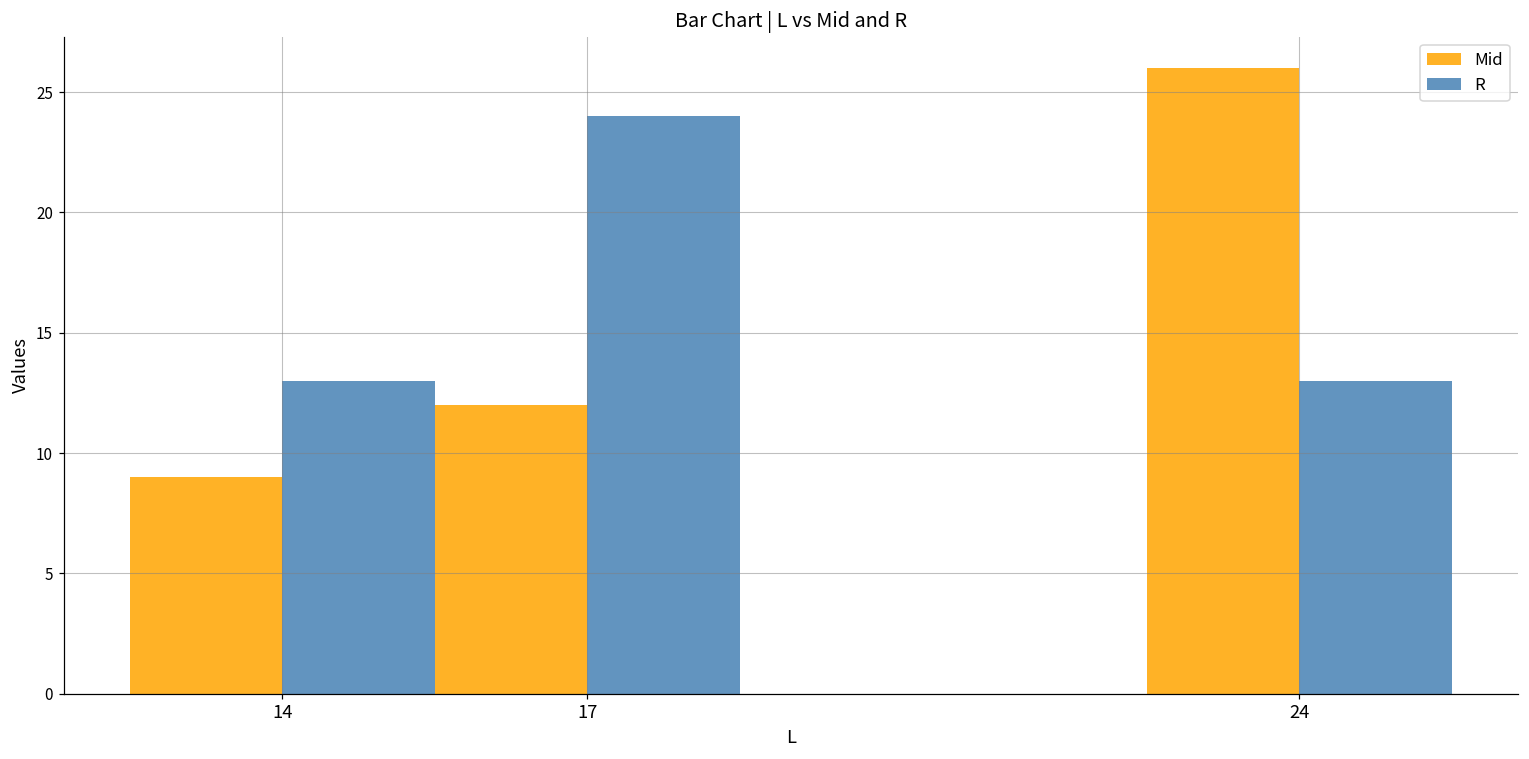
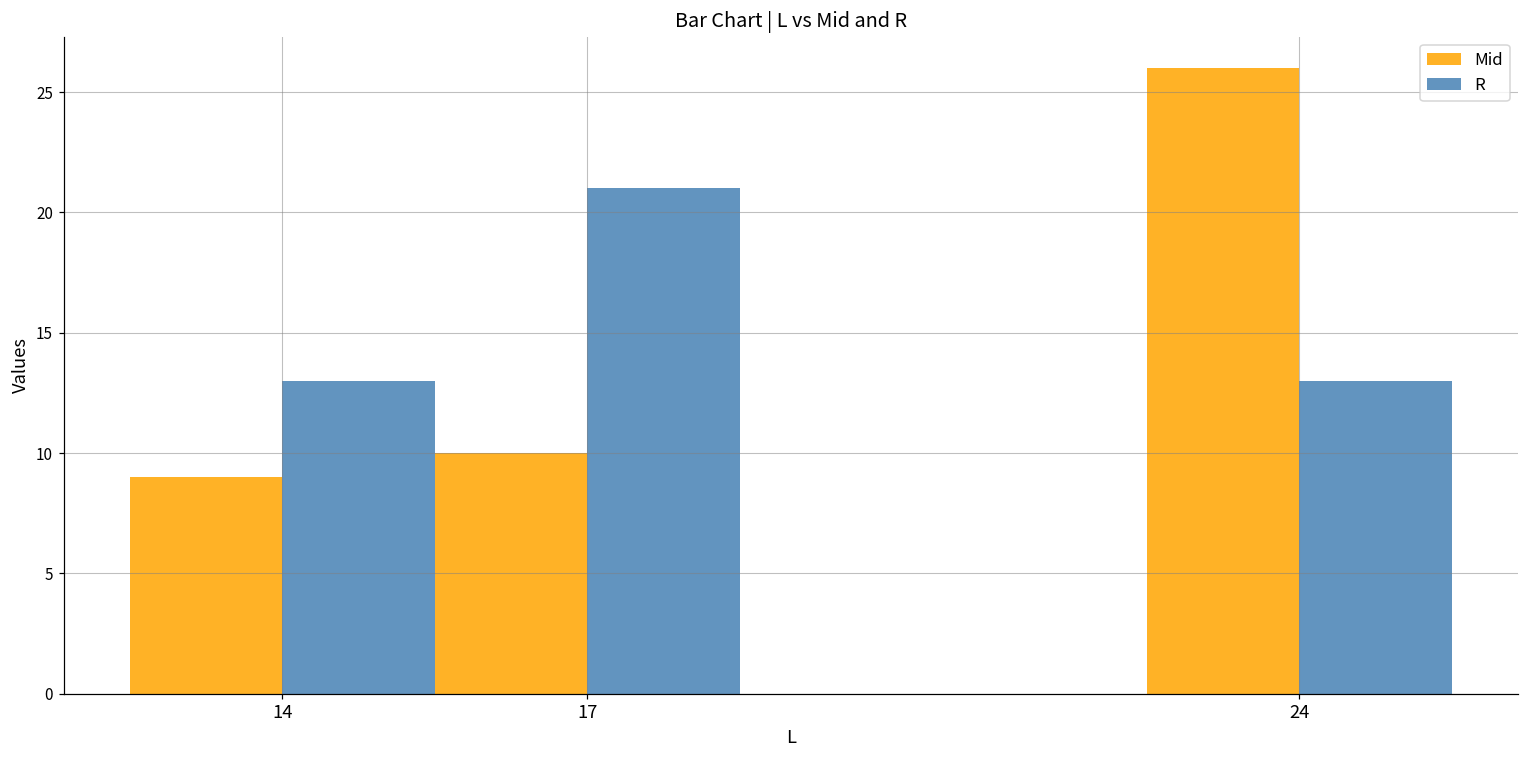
Mid, 17: 12 -> 10
R, 17: 24 -> 21
